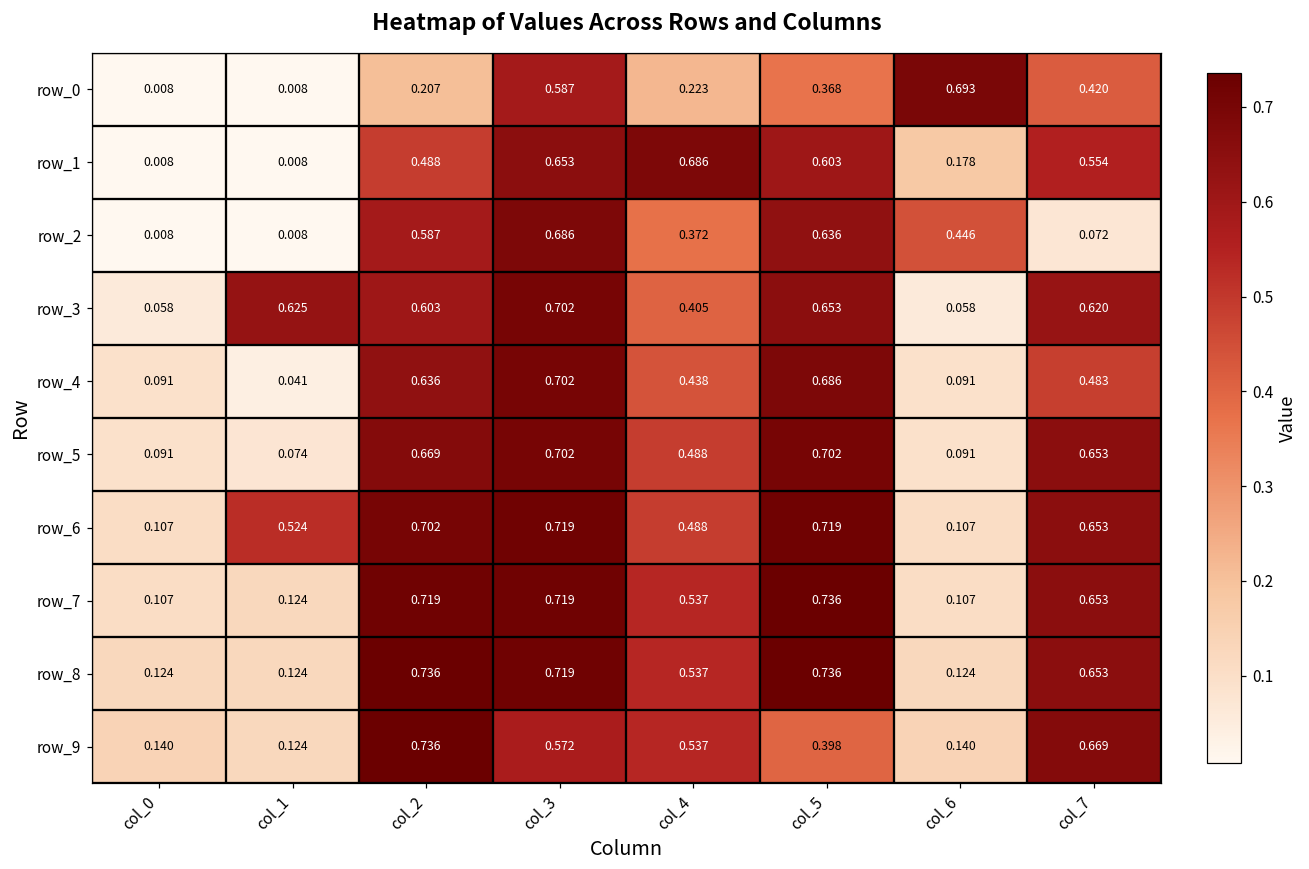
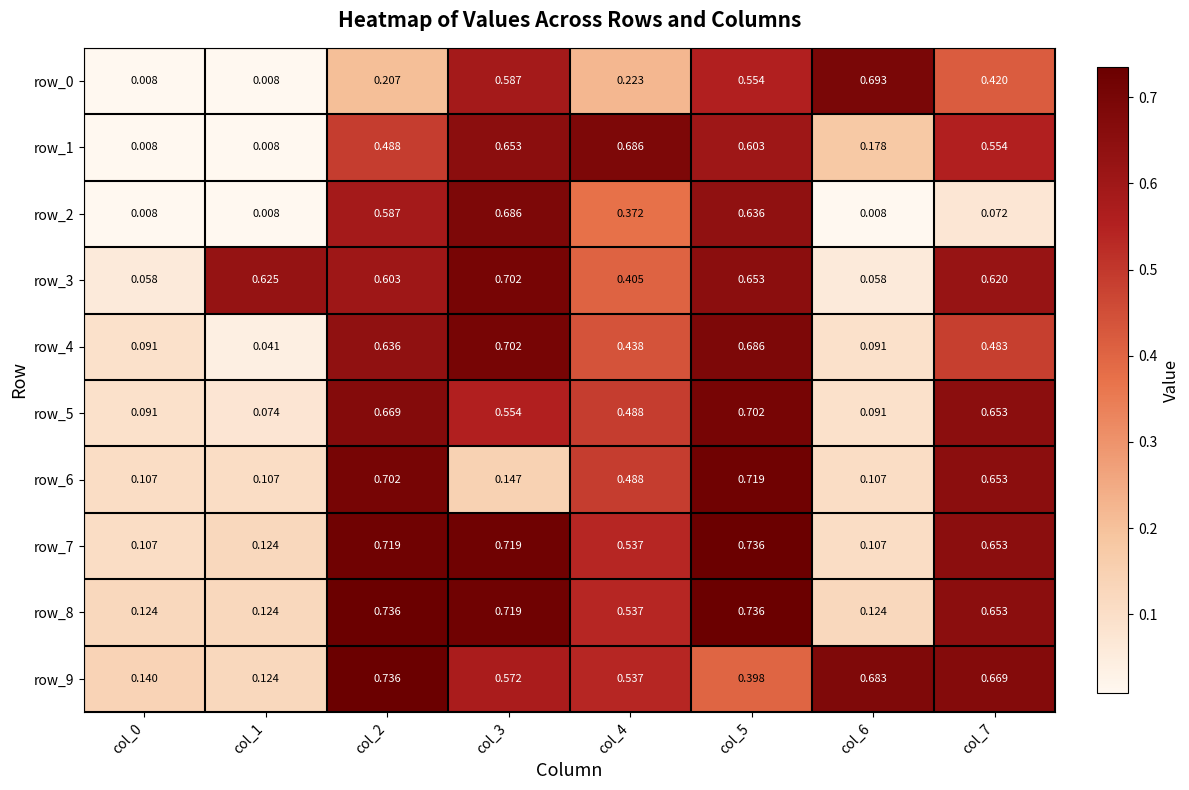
row_0, col_5: 0.368 -> 0.554
row_2, col_6: 0.446 -> 0.008
row_5, col_3: 0.702 -> 0.554
row_6, col_1: 0.524 -> 0.107
row_6, col_3: 0.719 -> 0.147
row_9, col_6: 0.140 -> 0.683
